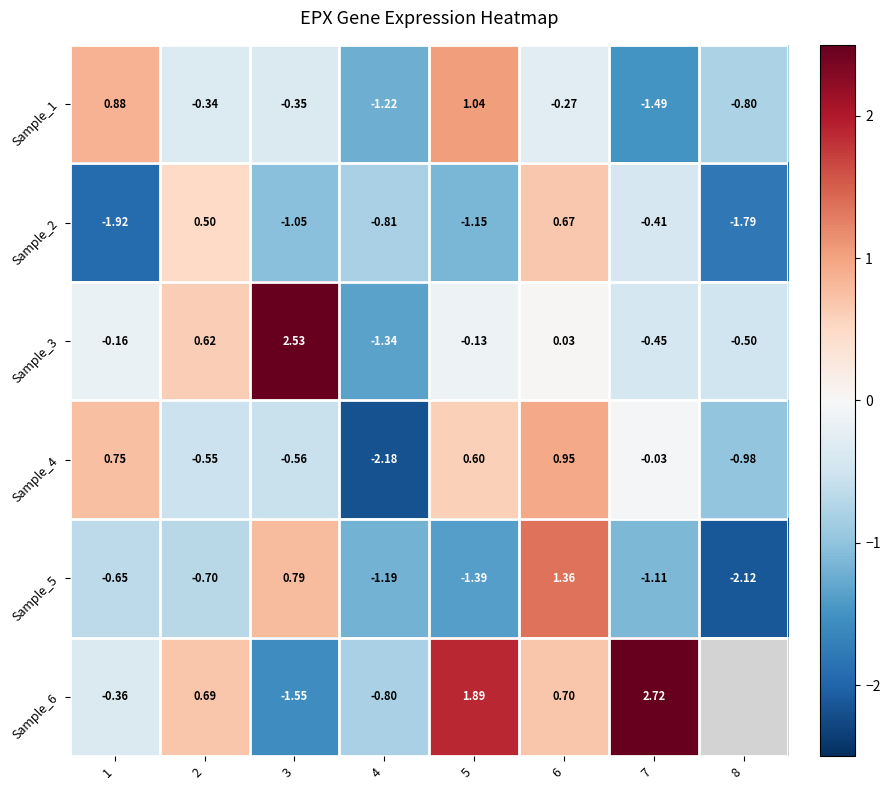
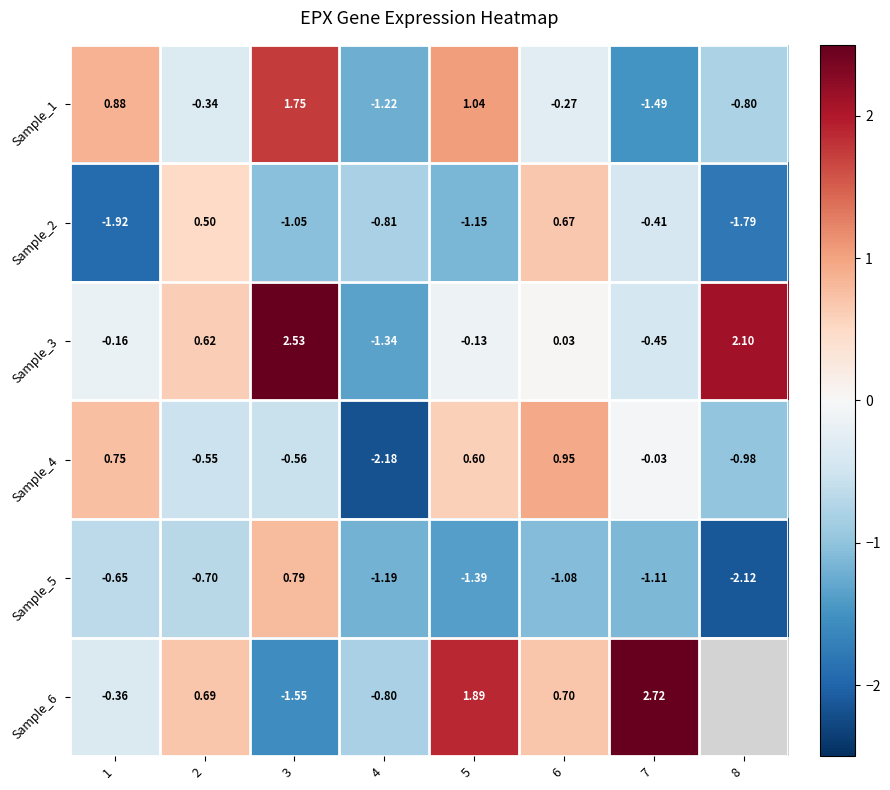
Sample_1, 3: -0.35 -> 1.75
Sample_3, 8: -0.50 -> 2.10
Sample_5, 6: 1.36 -> -1.08
